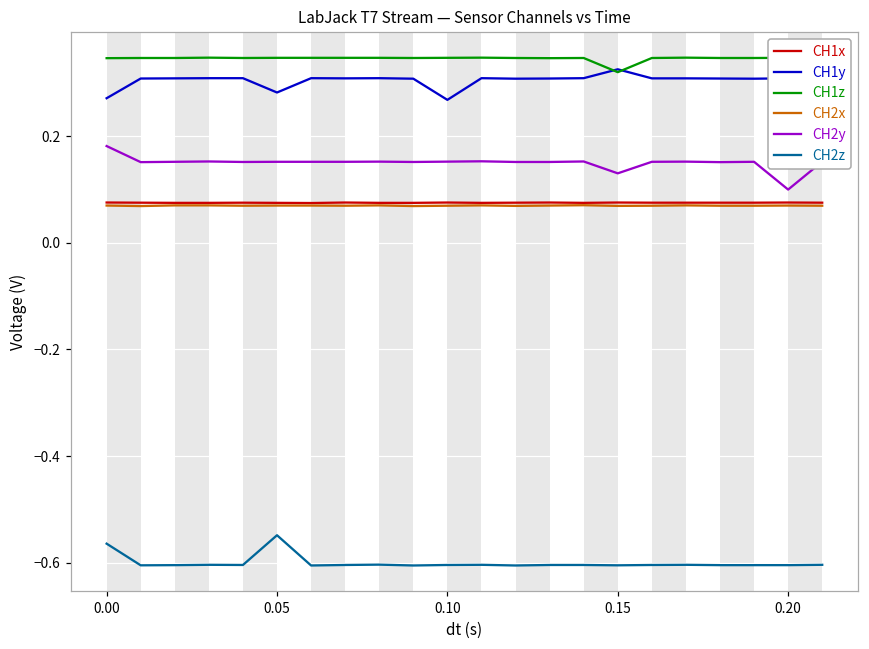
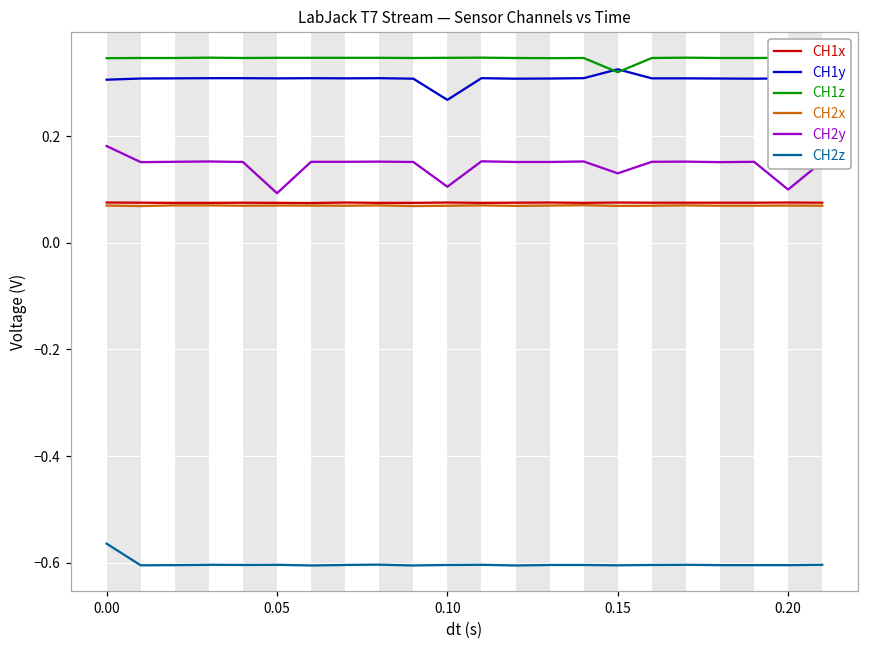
CH1y, 0.00: 0.27 -> 0.31
CH1y, 0.05: 0.28 -> 0.31
CH2y, 0.05: 0.15 -> 0.09
CH2z, 0.05: -0.55 -> -0.60
CH2y, 0.10: 0.15 -> 0.11
